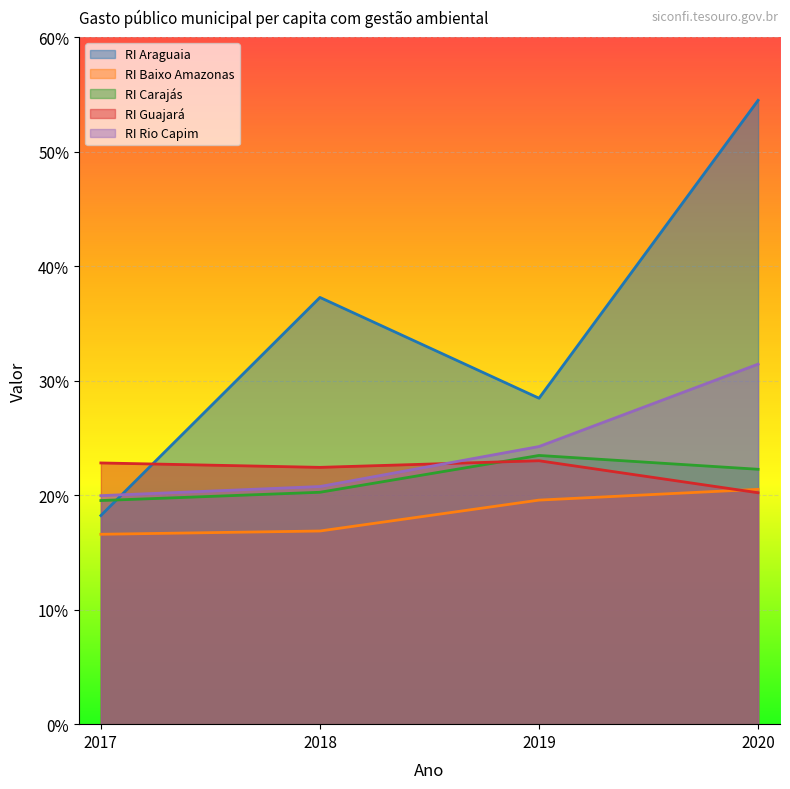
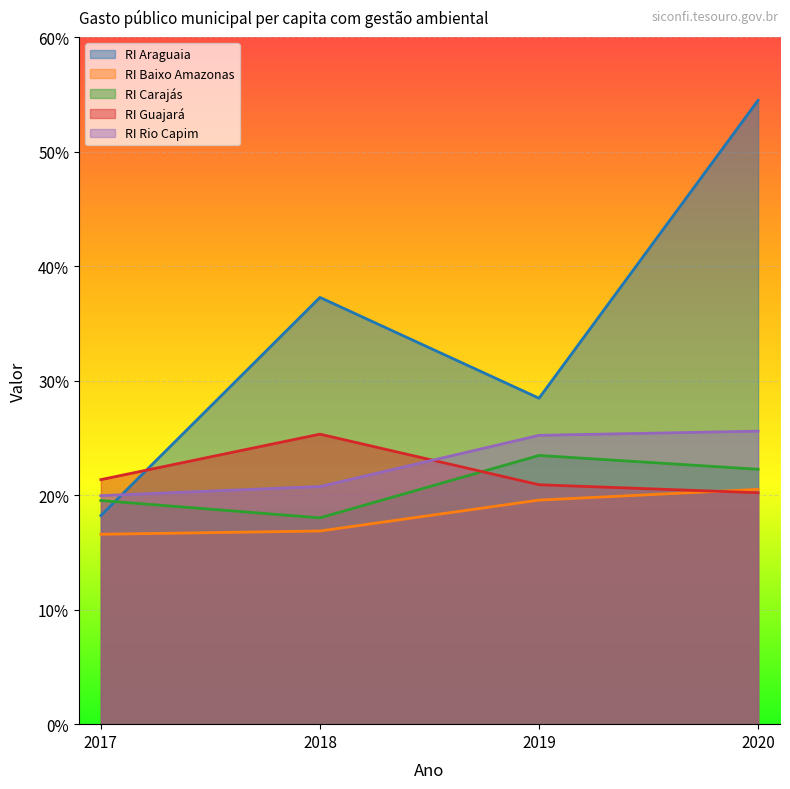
RI Guajará, 2017: 22.8% -> 21.4%
RI Carajás, 2018: 20.3% -> 18.0%
RI Guajará, 2018: 22.4% -> 25.3%
RI Guajará, 2019: 23.0% -> 20.9%
RI Rio Capim, 2019: 24.2% -> 25.2%
RI Rio Capim, 2020: 31.4% -> 25.6%
